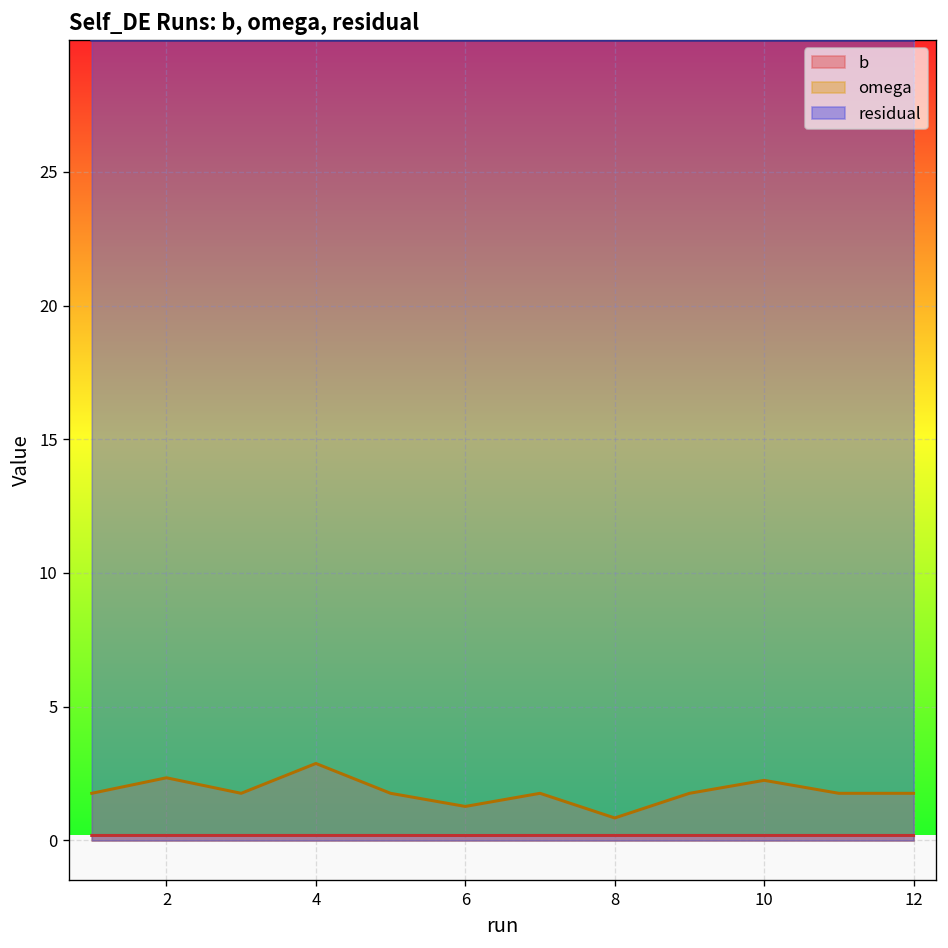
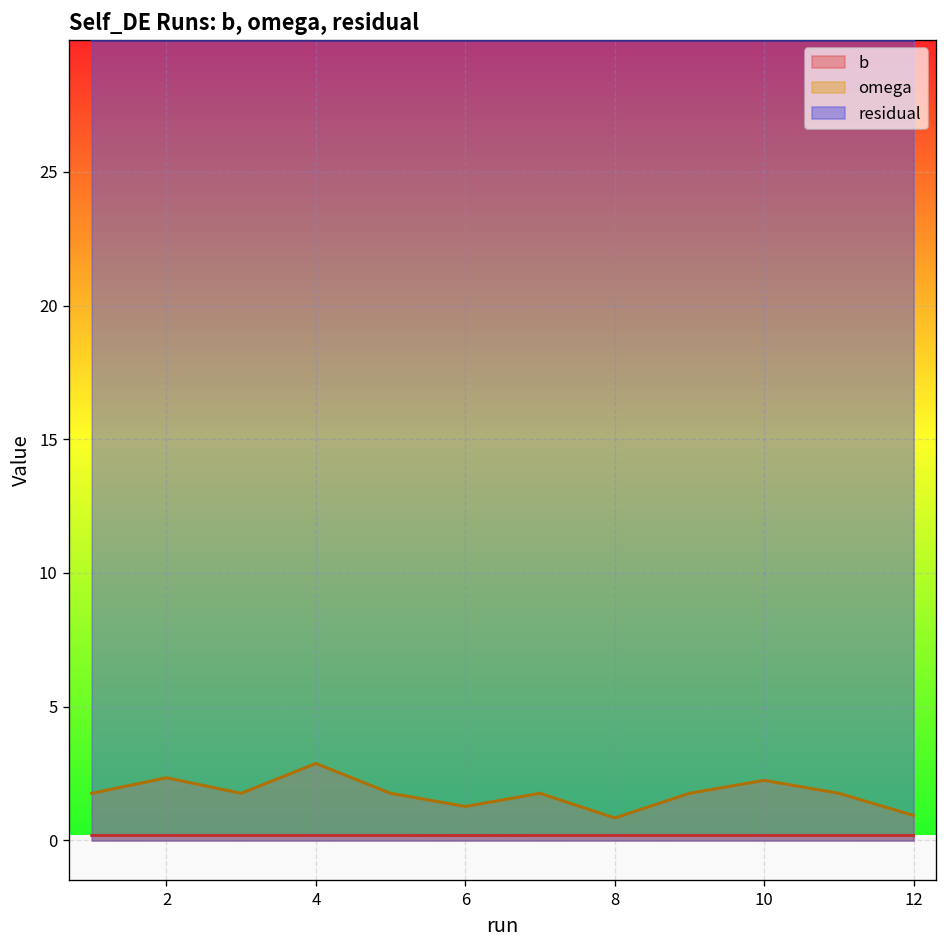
omega, 12: 1.8 -> 0.9
